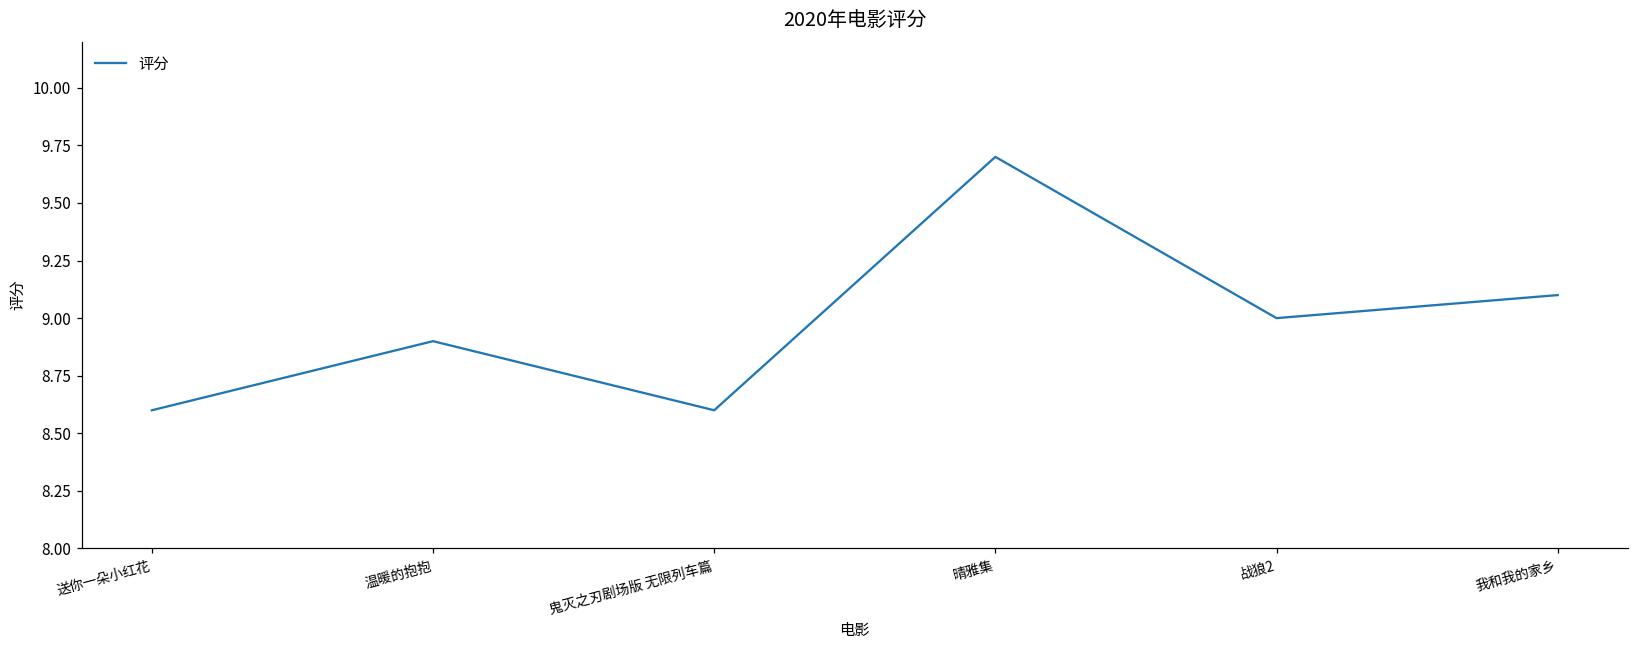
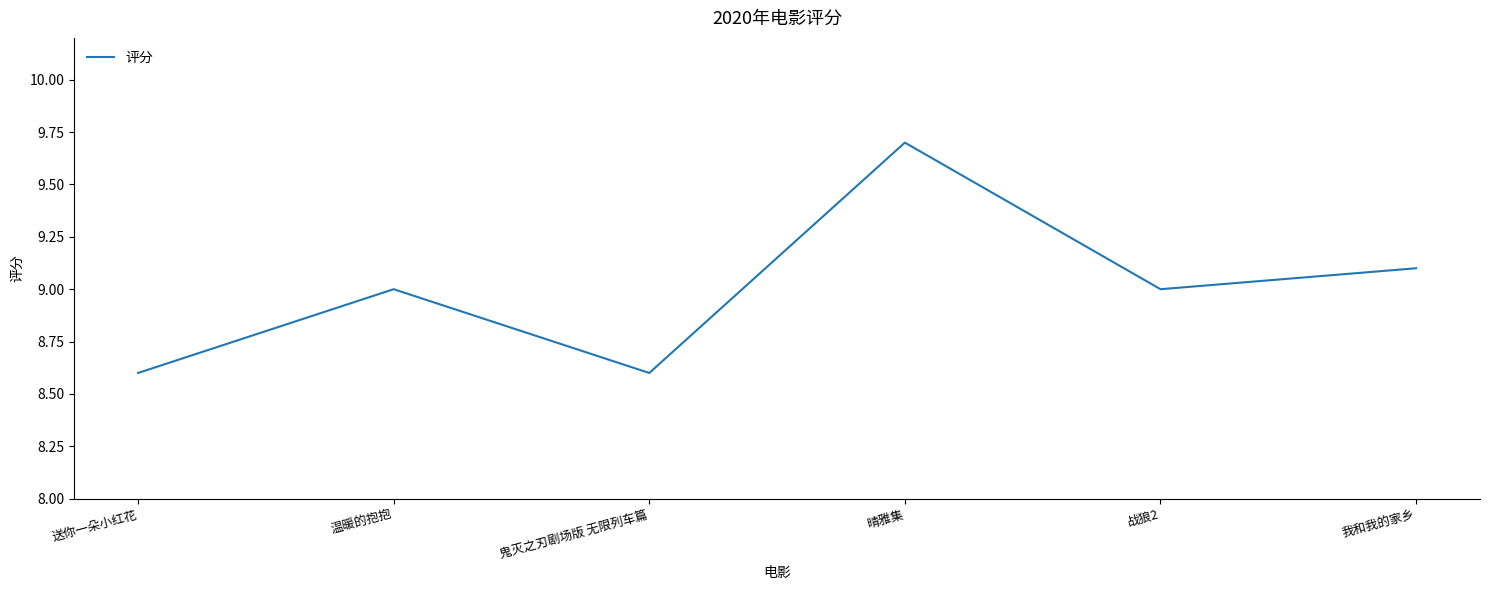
温暖的抱抱: 8.9 -> 9.0
